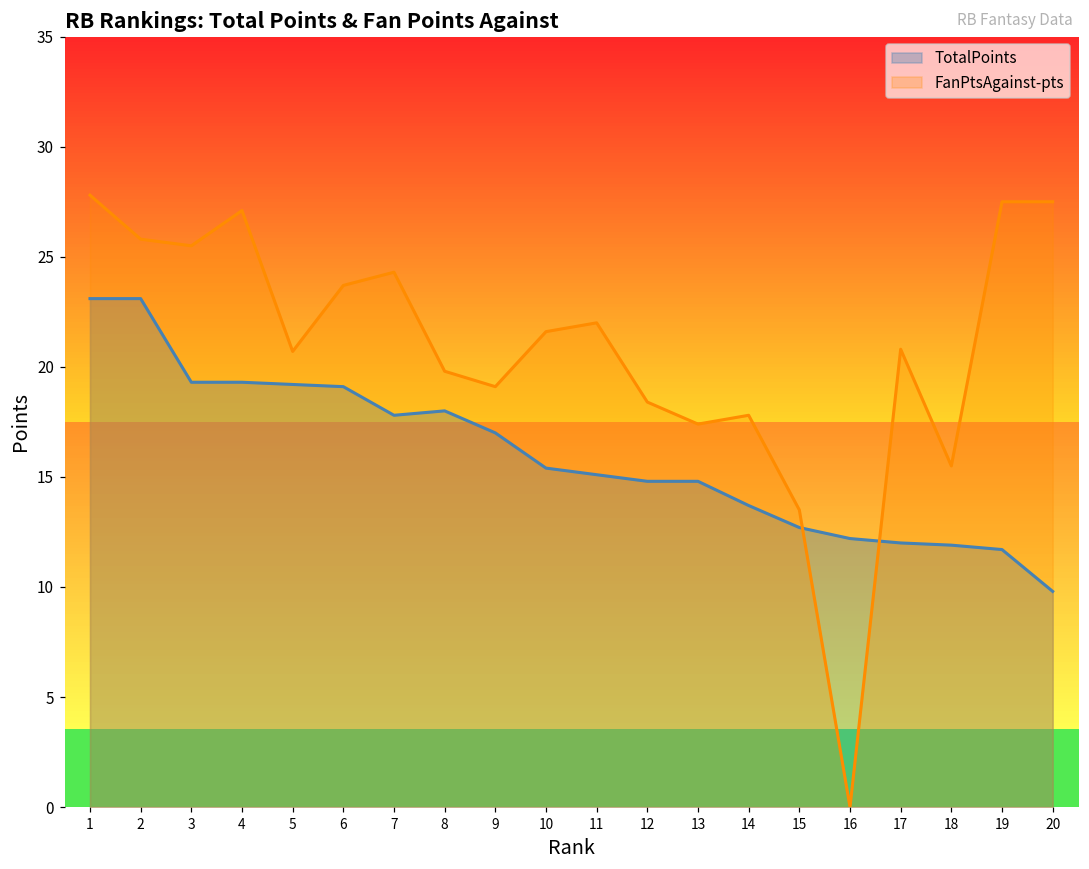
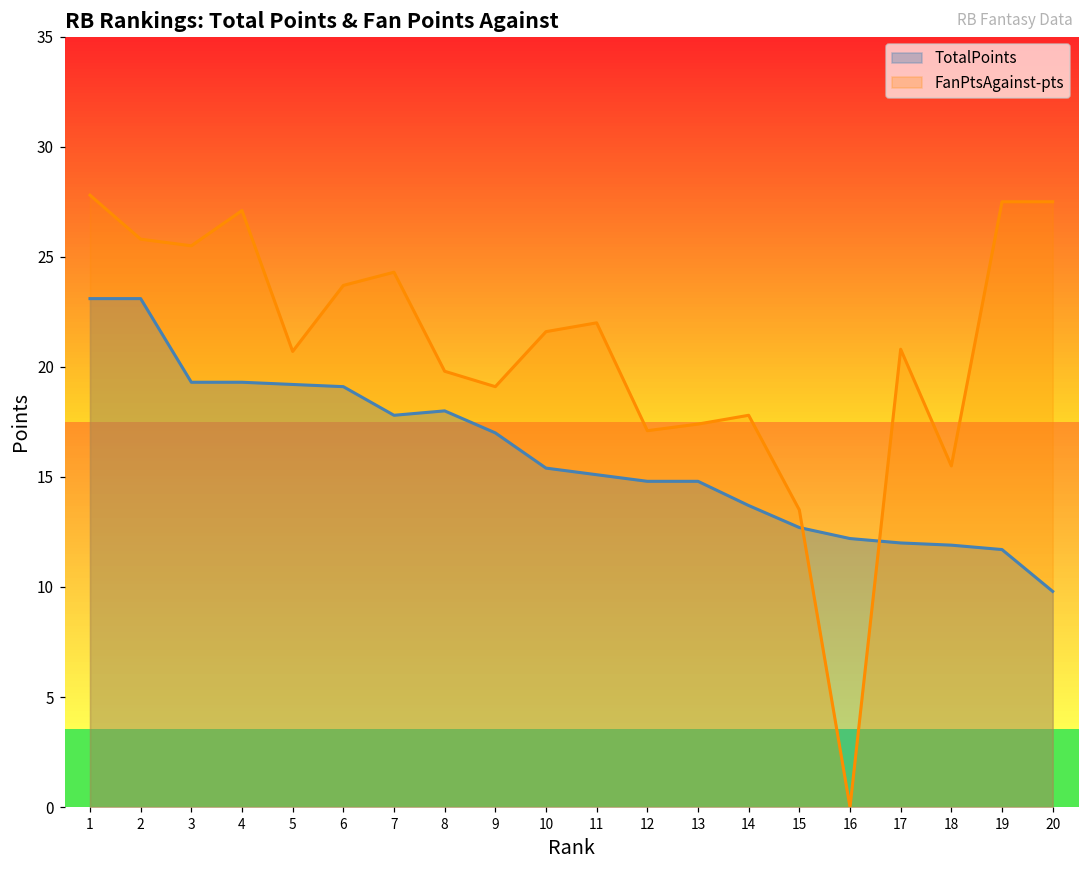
FanPtsAgainst-pts, 12: 18.4 -> 17.1
